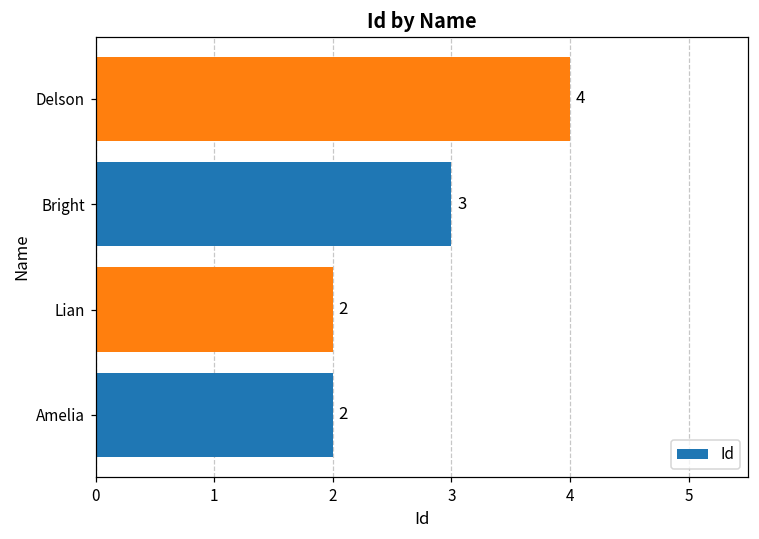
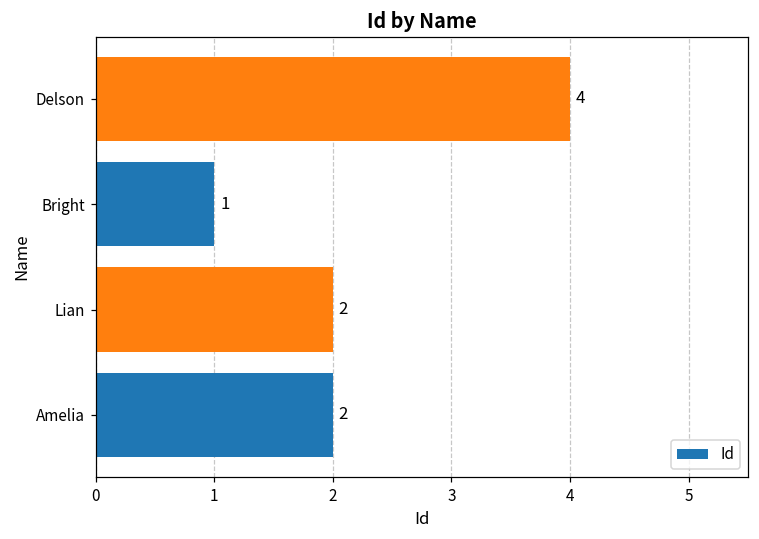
Bright: 3 -> 1
